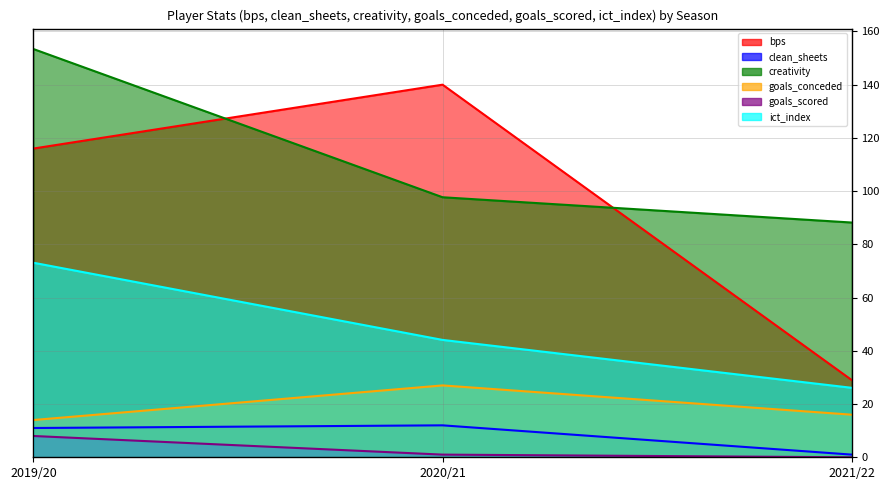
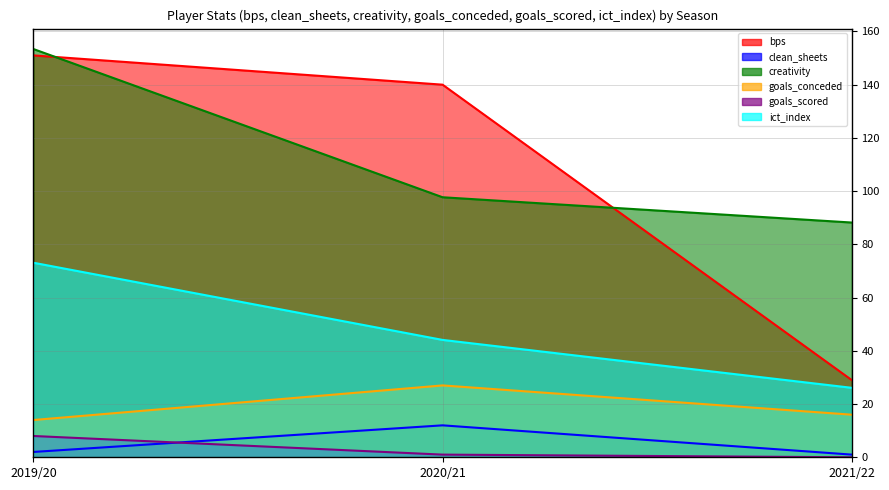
bps, 2019/20: 116 -> 151
clean_sheets, 2019/20: 11 -> 2
